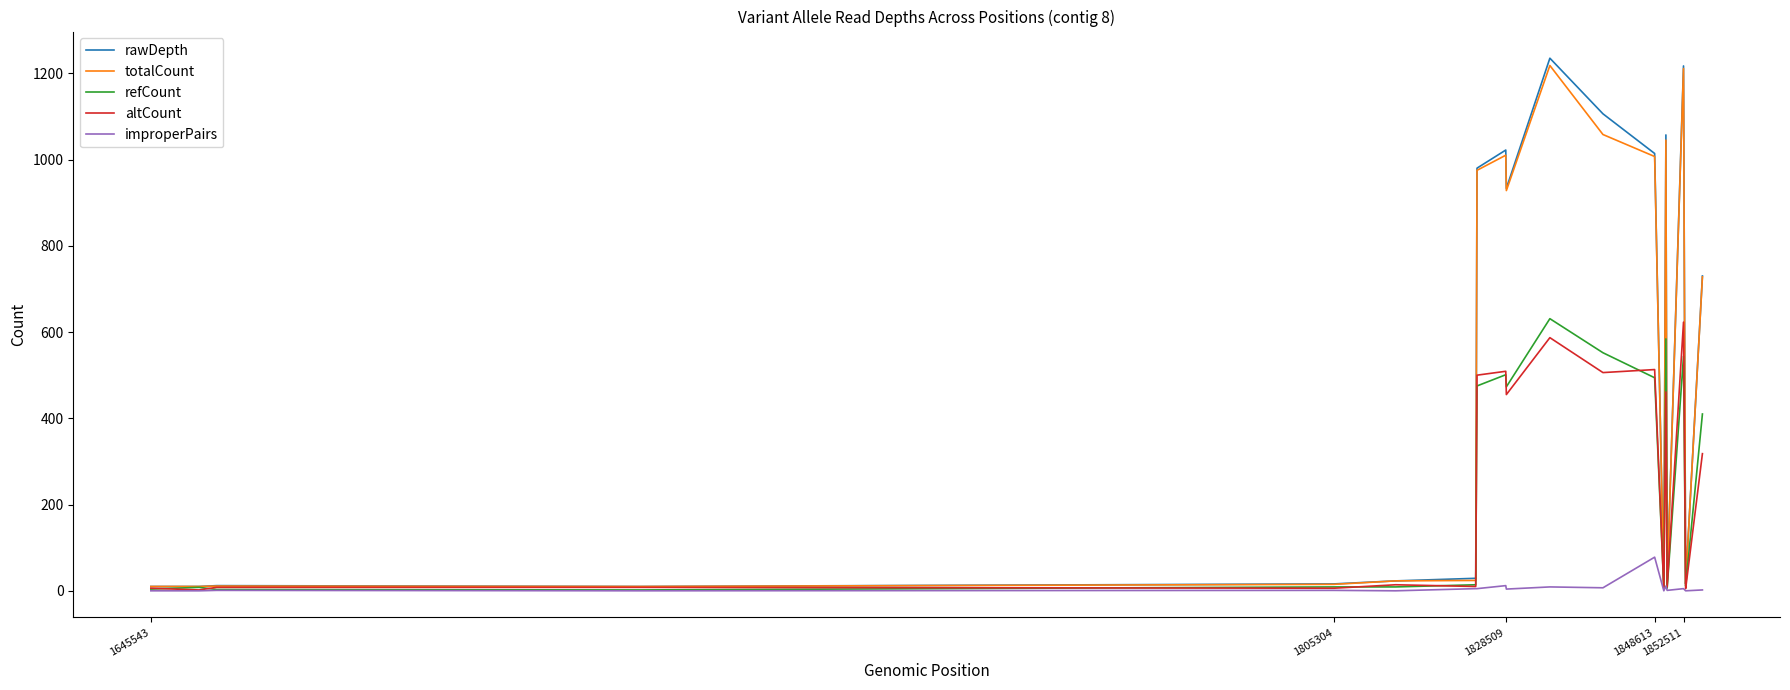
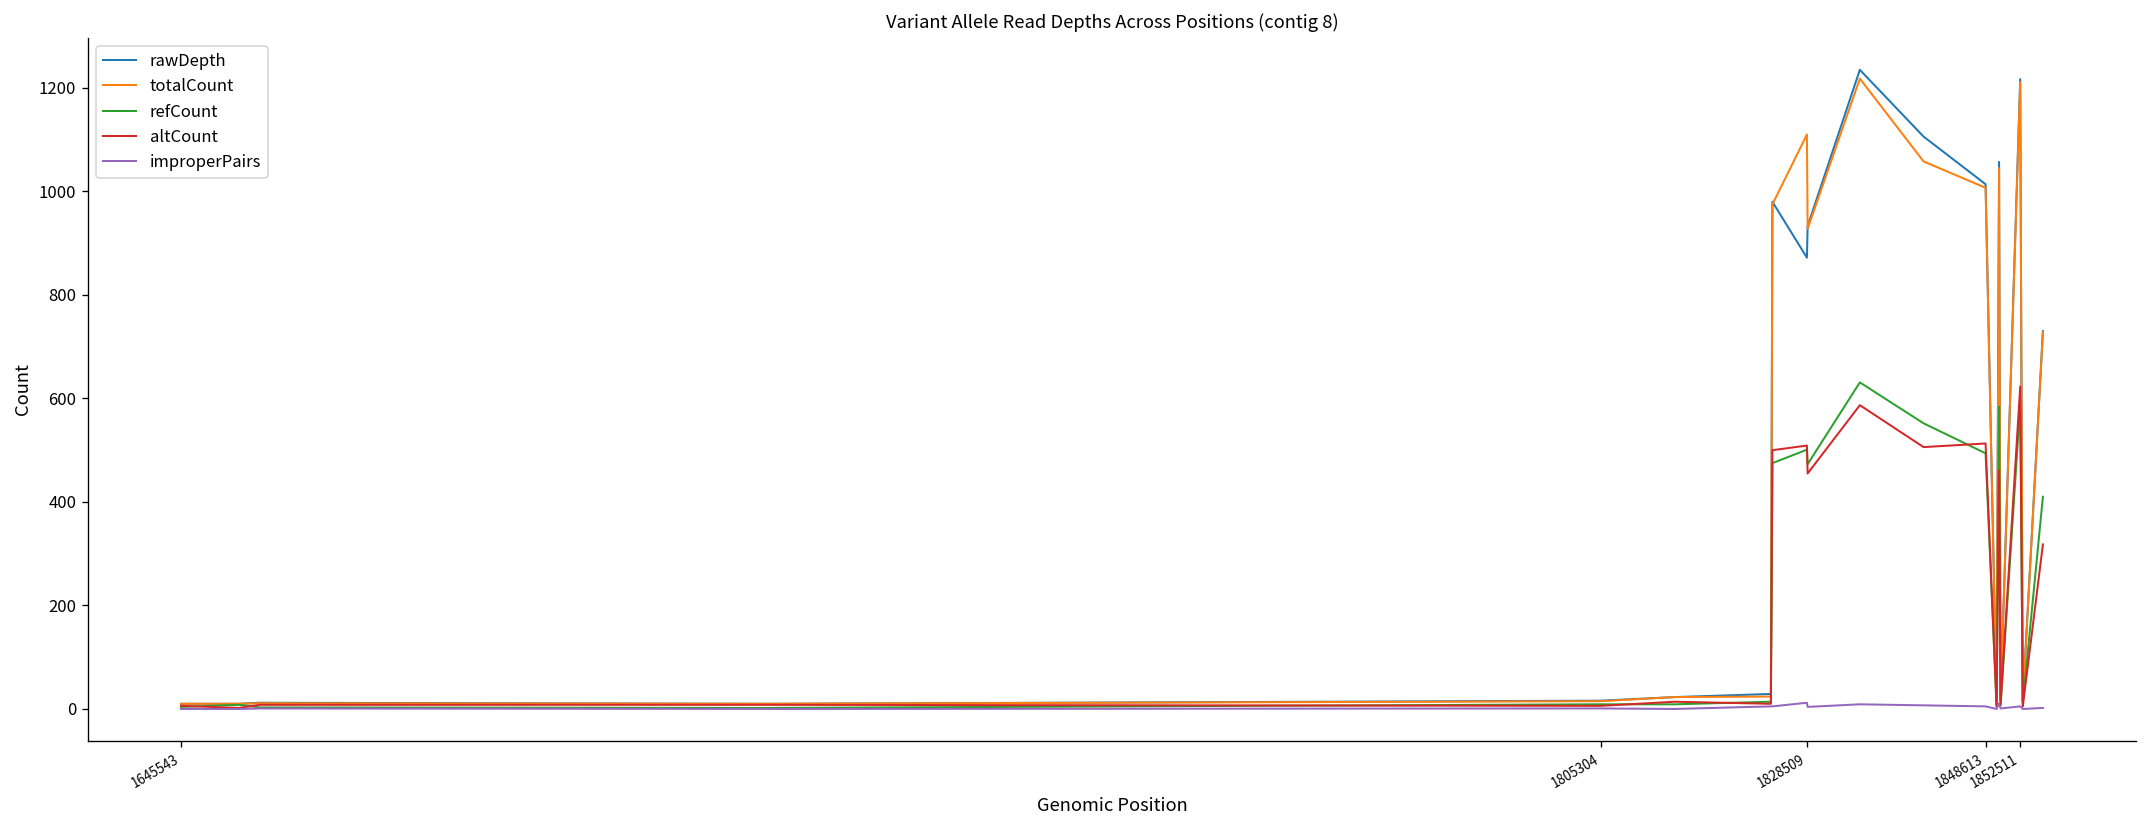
rawDepth, 1828509: 1020 -> 870
totalCount, 1828509: 1010 -> 1110
improperPairs, 1848613: 80 -> 10
refCount, 1852511: 540 -> 590
